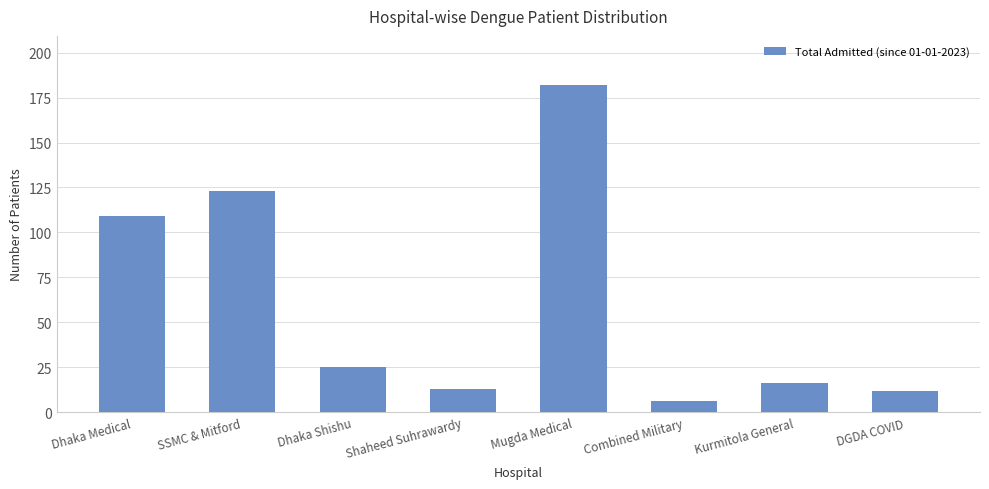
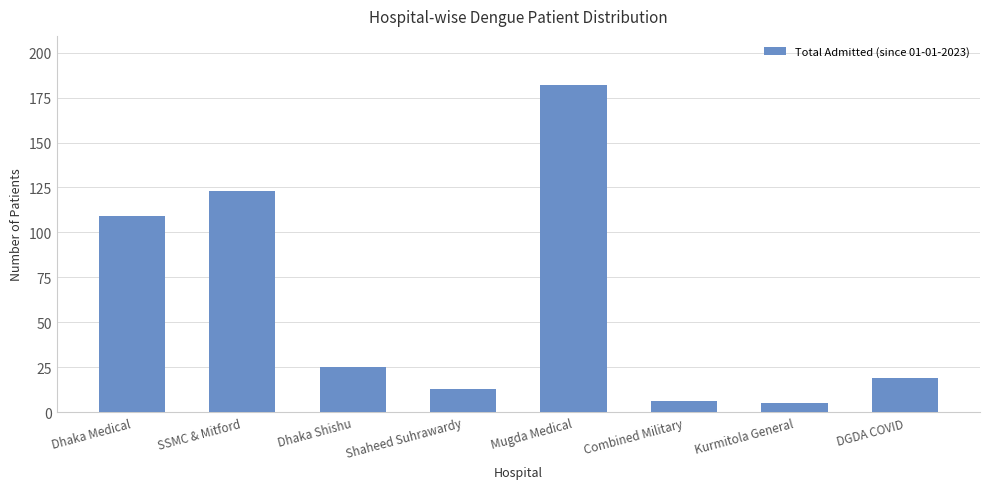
Kurmitola General: 16 -> 5
DGDA COVID: 12 -> 19
